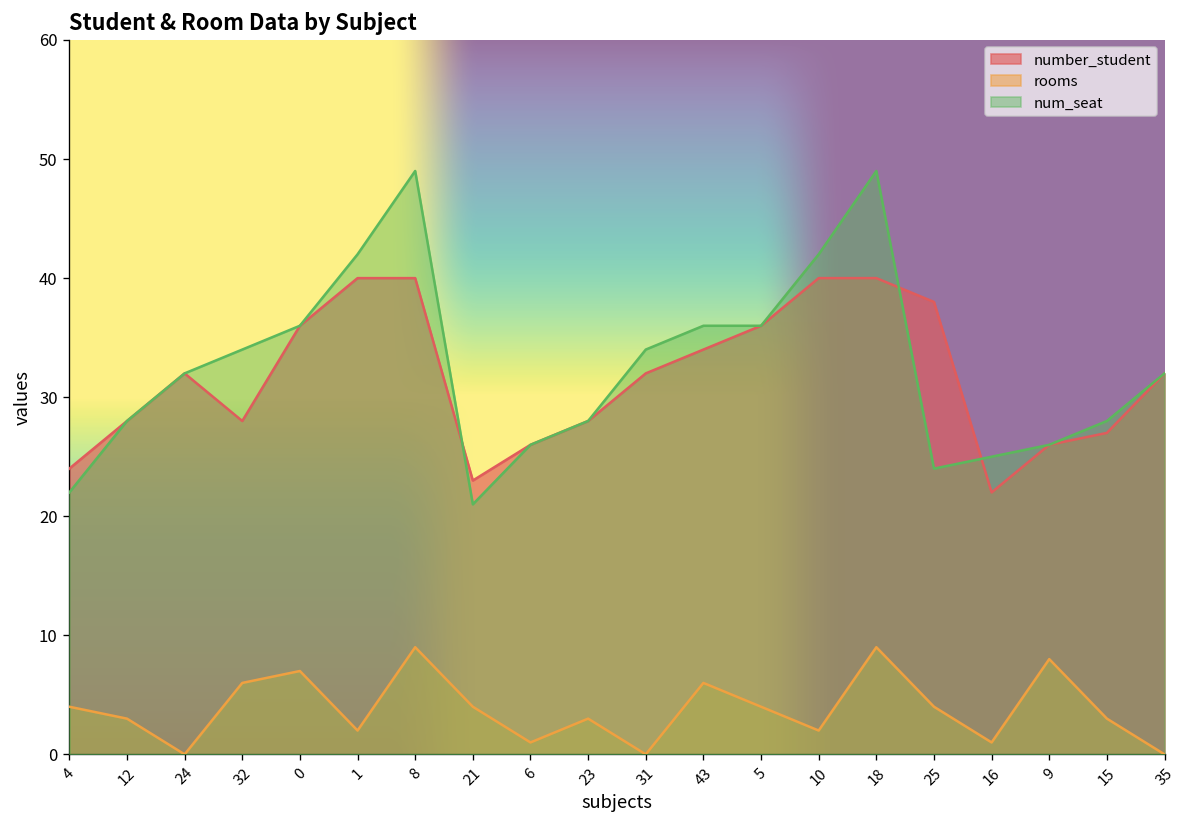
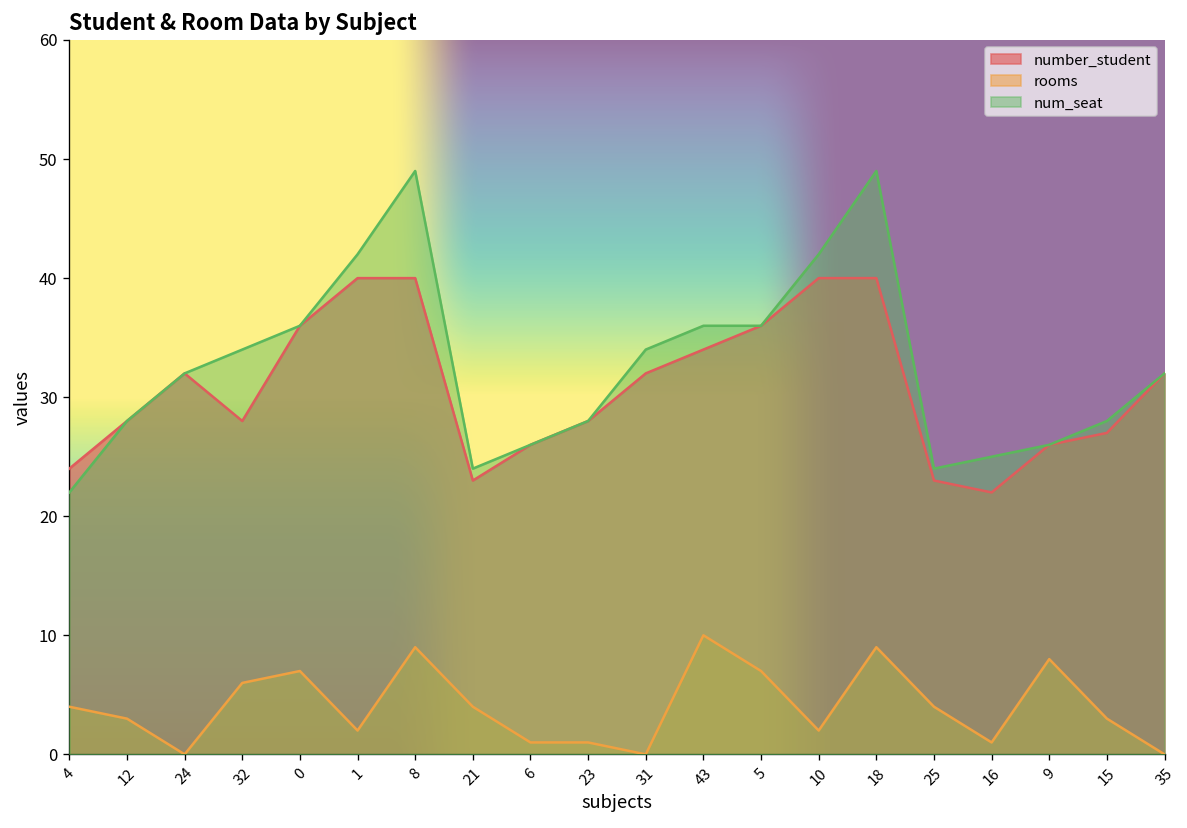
num_seat, 21: 21 -> 24
rooms, 23: 3 -> 1
rooms, 43: 6 -> 10
rooms, 5: 4 -> 7
number_student, 25: 38 -> 23
